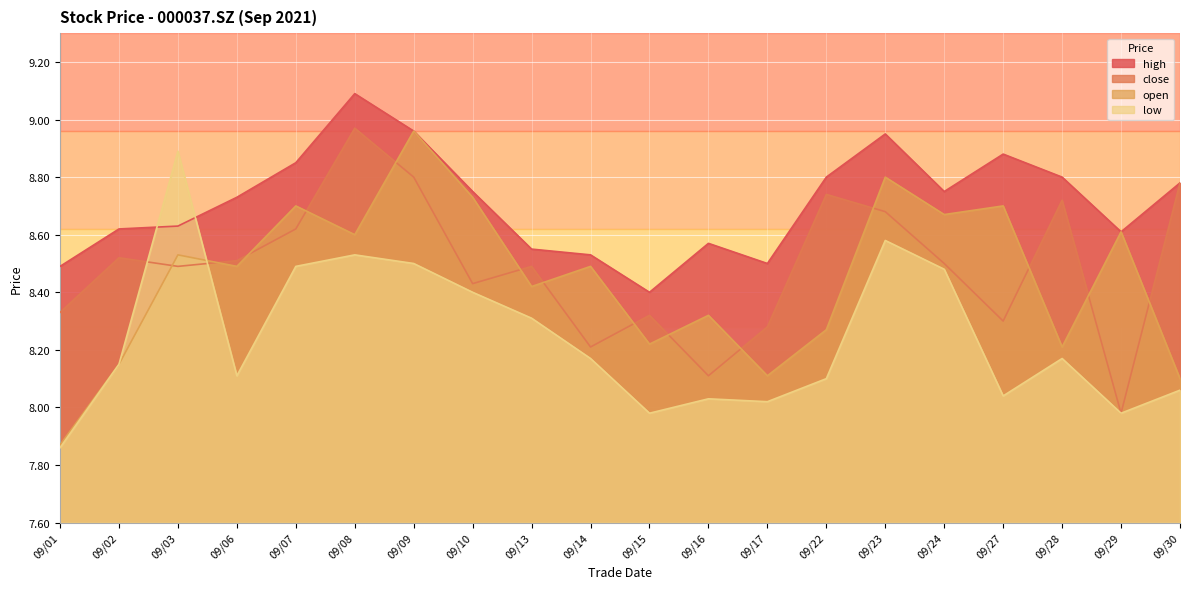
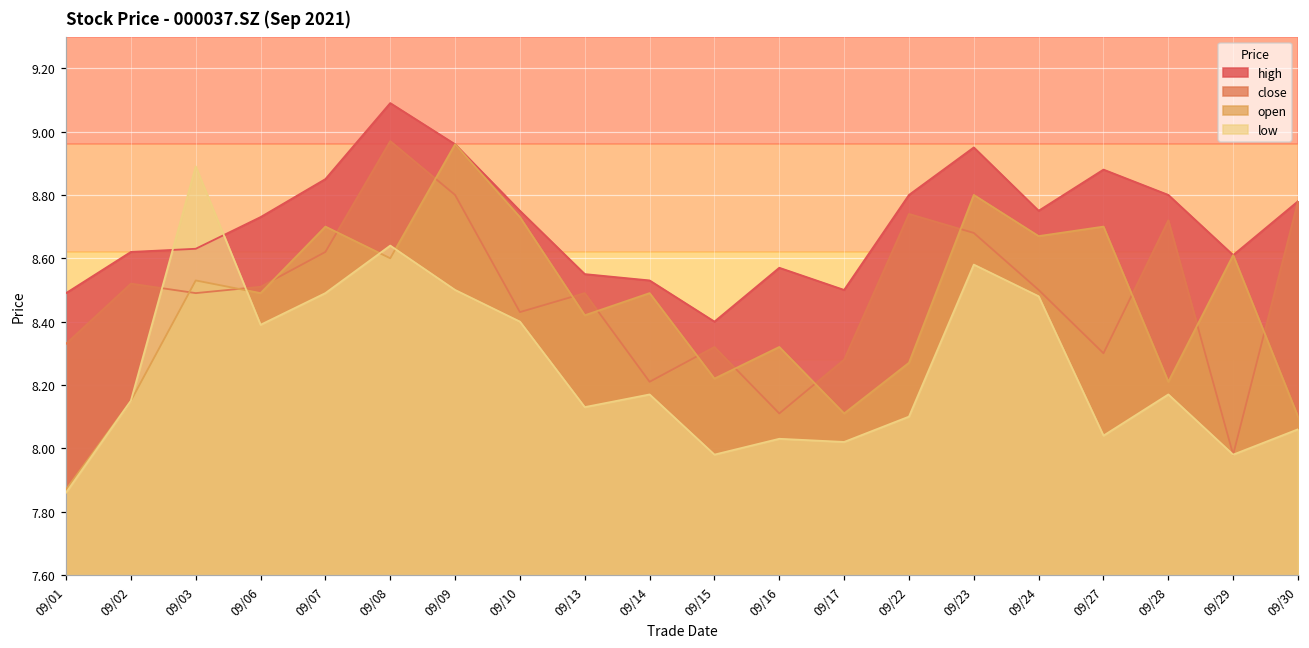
low, 09/06: 8.11 -> 8.39
low, 09/08: 8.53 -> 8.64
low, 09/13: 8.31 -> 8.13
